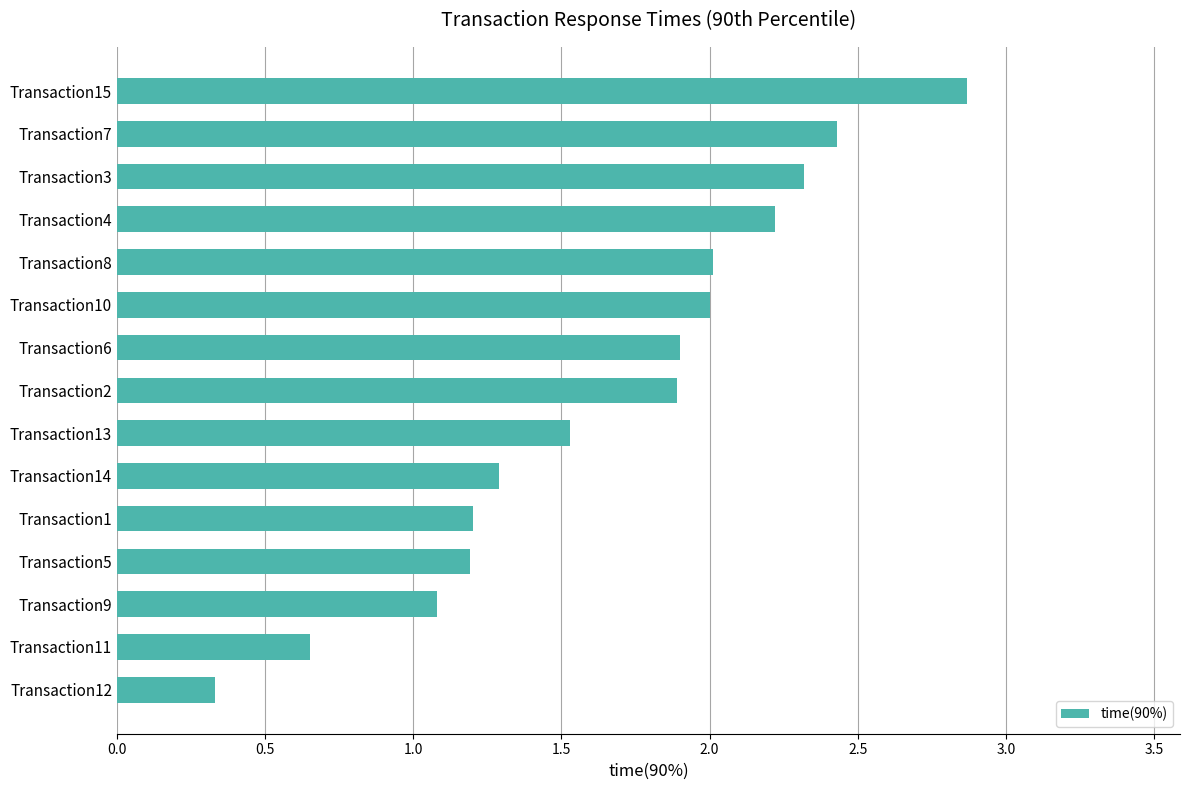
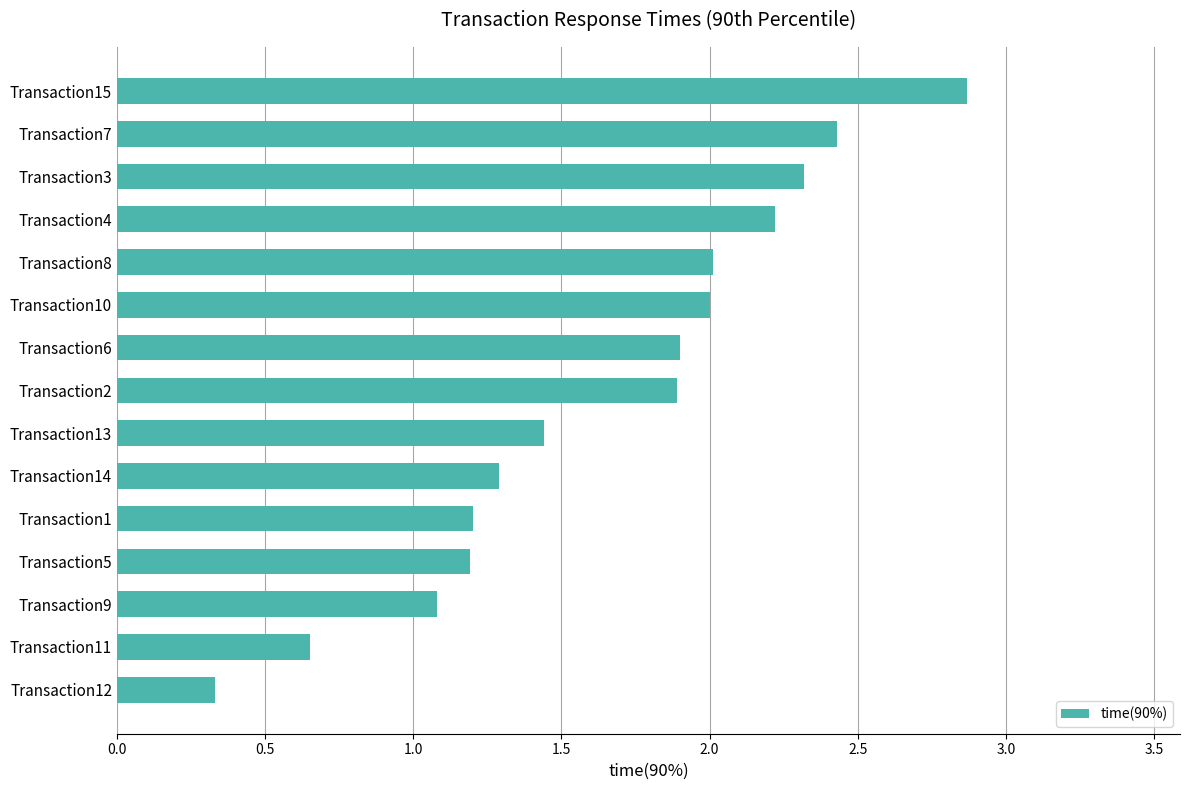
Transaction13: 1.53 -> 1.44
